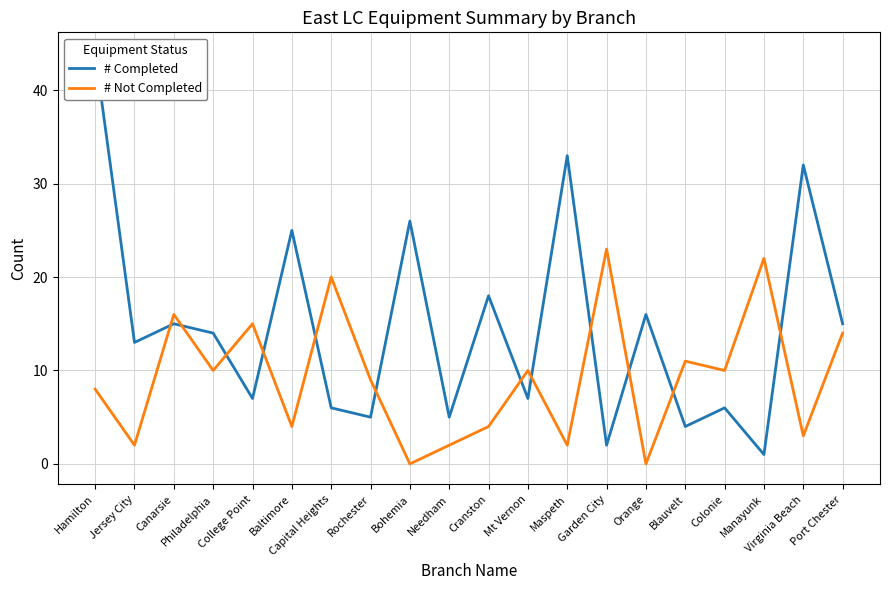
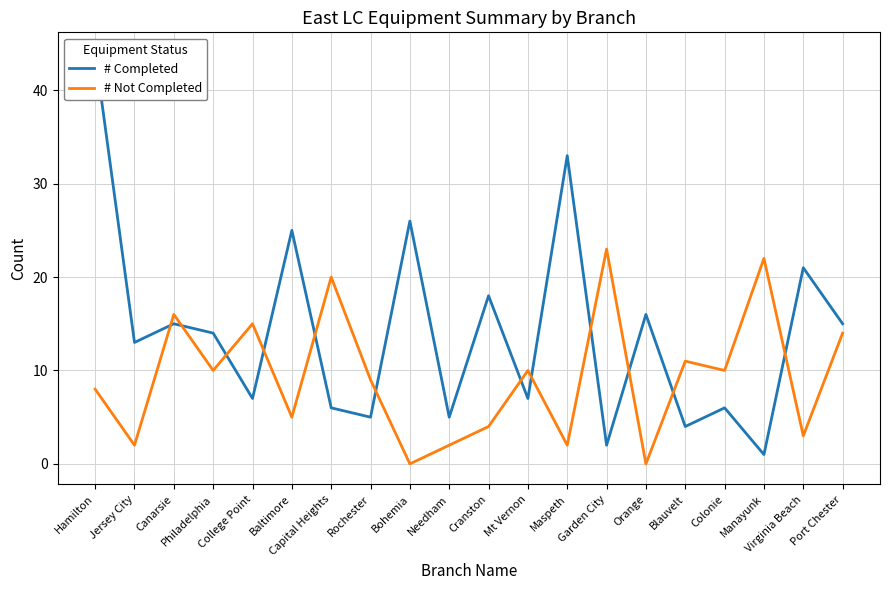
# Not Completed, Baltimore: 4 -> 5
# Completed, Virginia Beach: 32 -> 21
